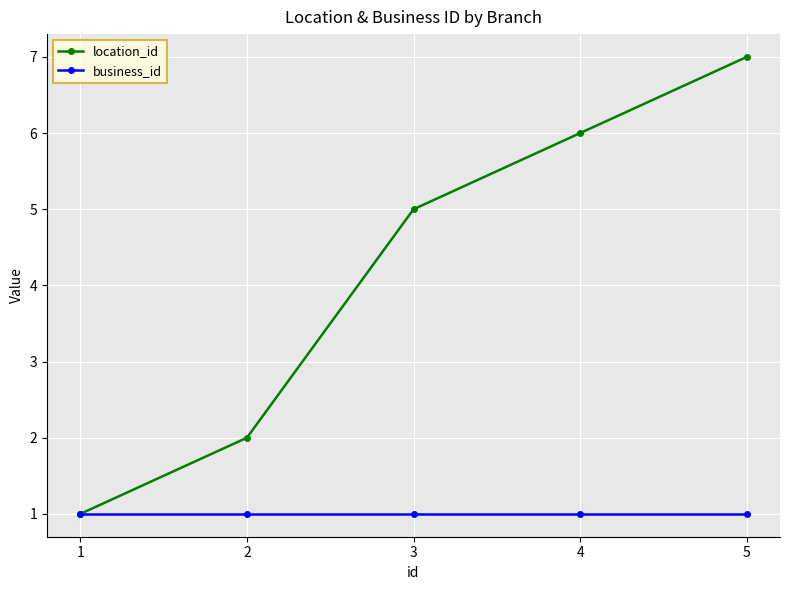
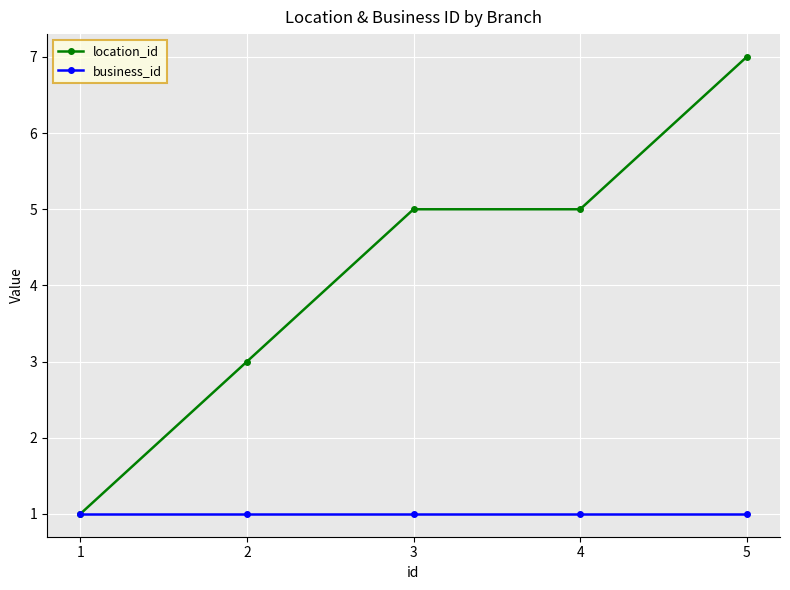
location_id, 2: 2 -> 3
location_id, 4: 6 -> 5
